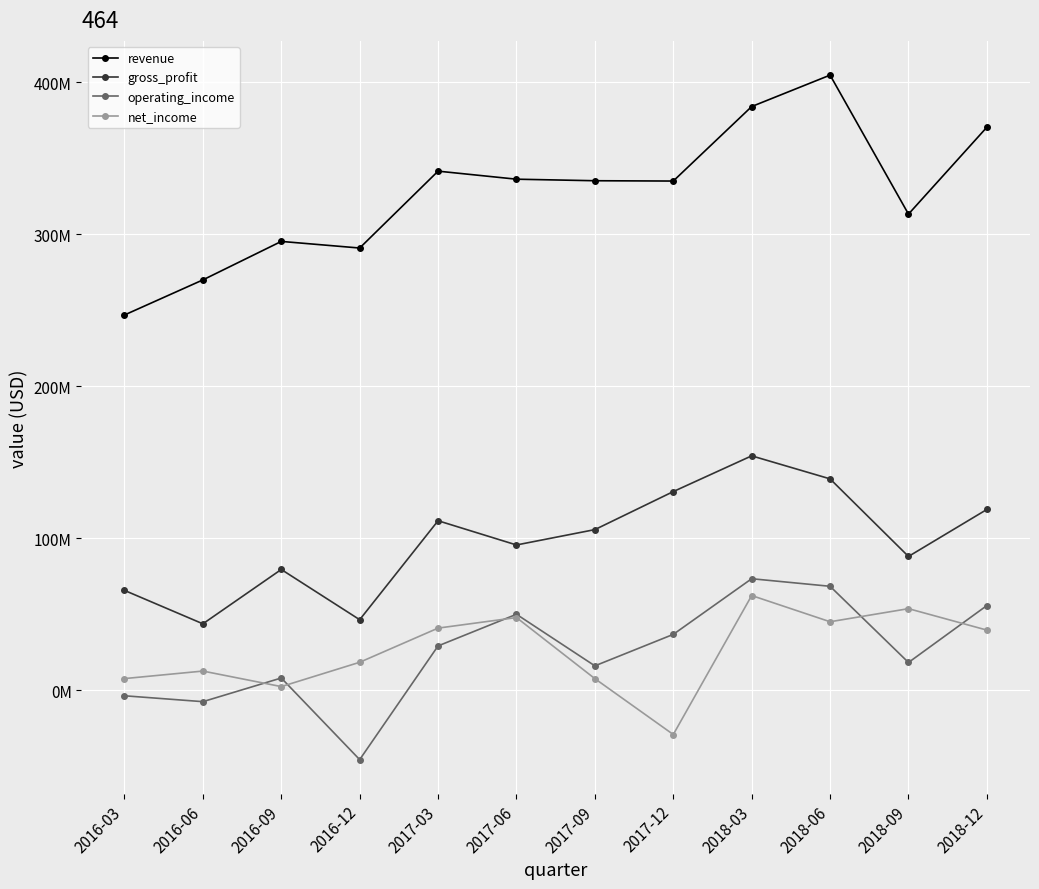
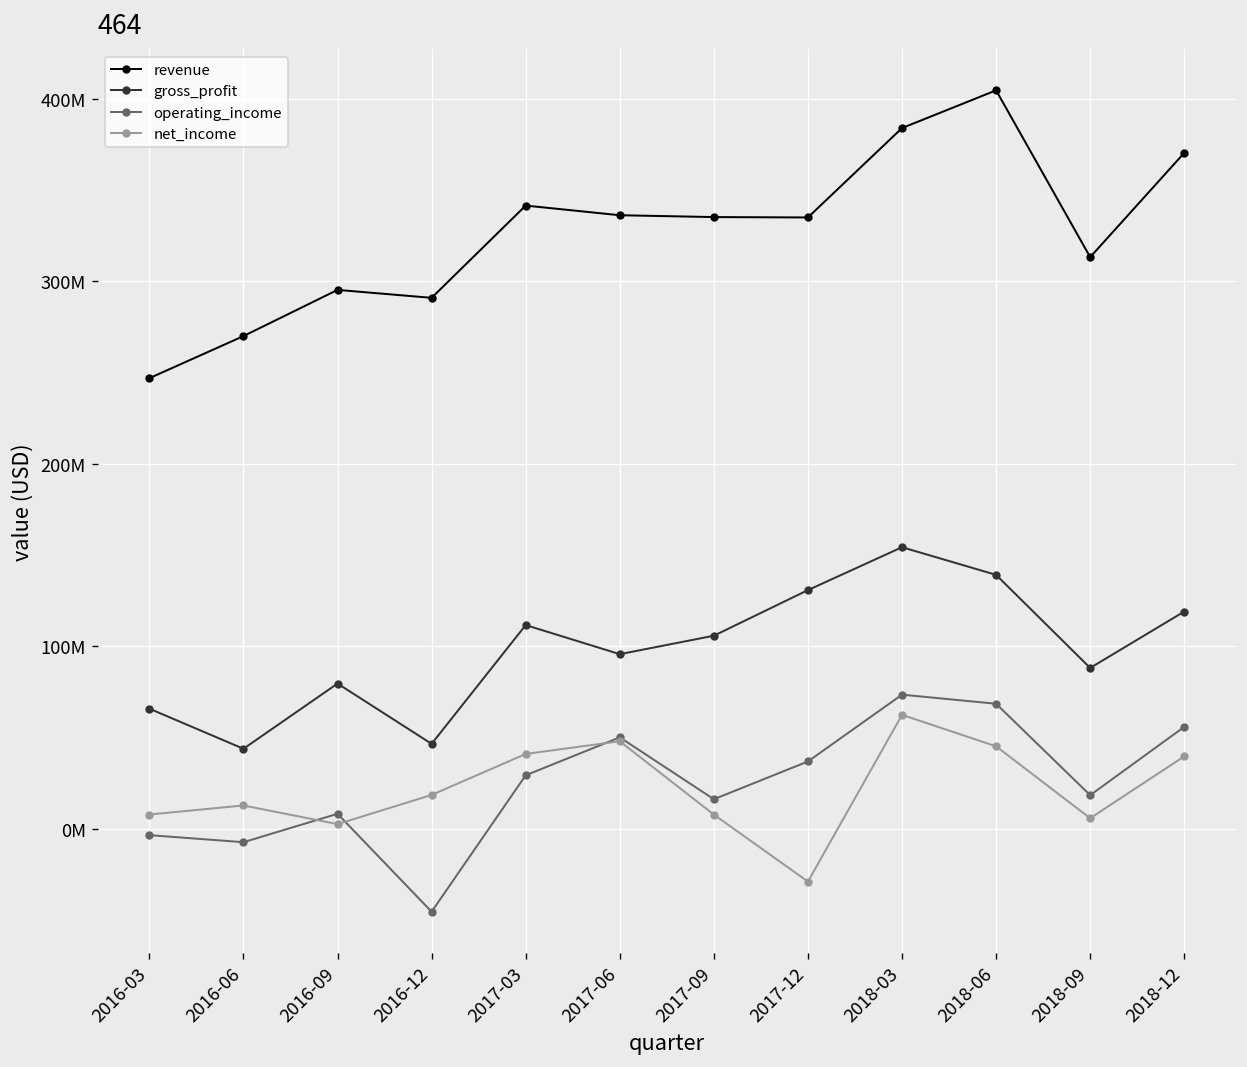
net_income, 2018-09: 54000000 -> 6000000
